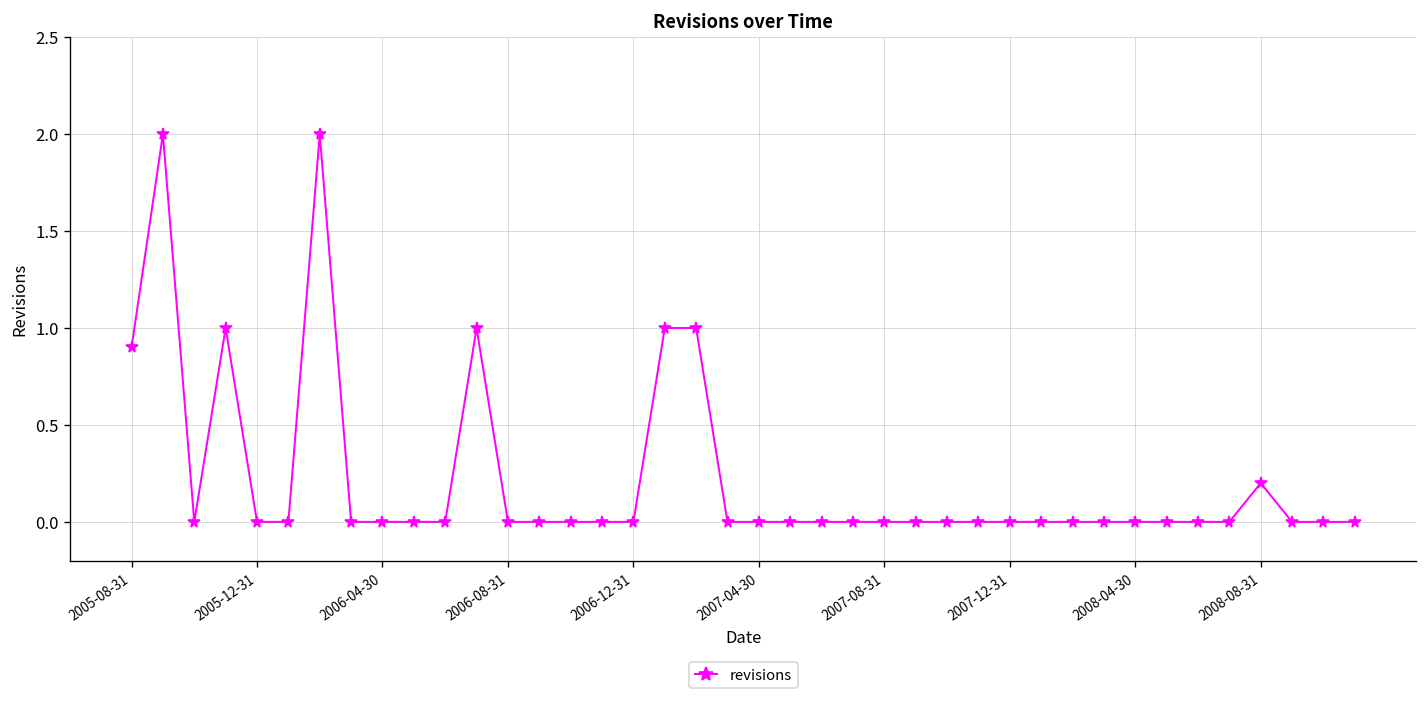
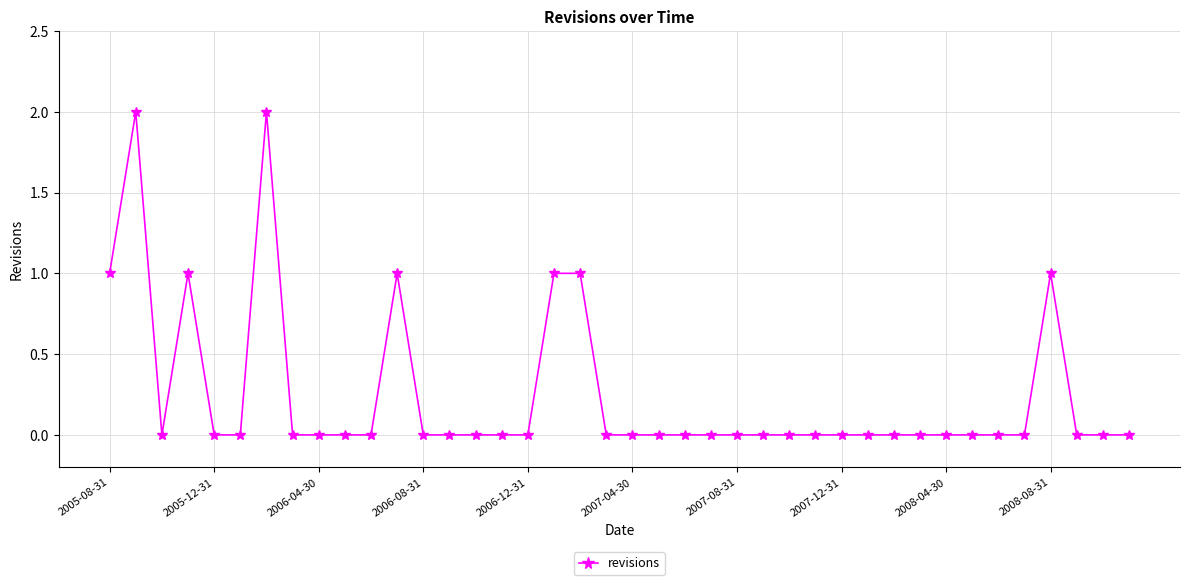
2005-08-31: 0.9 -> 1.0
2008-08-31: 0.2 -> 1.0
